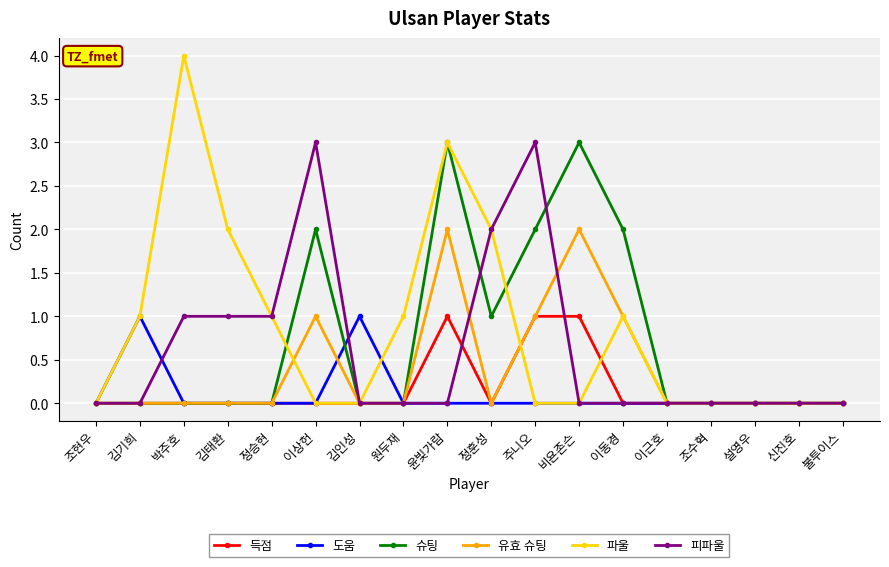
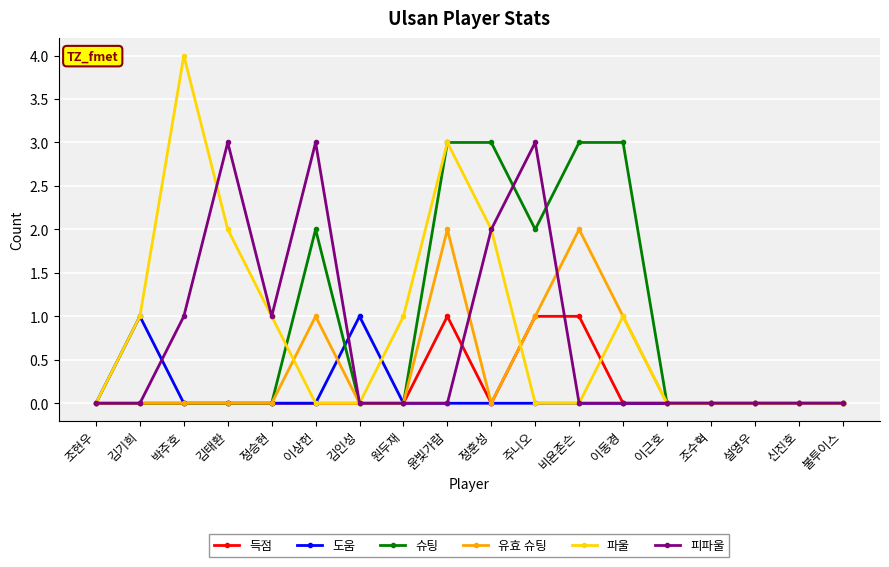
피파울, 김태환: 1 -> 3
슈팅, 정훈성: 1 -> 3
슈팅, 이동경: 2 -> 3
